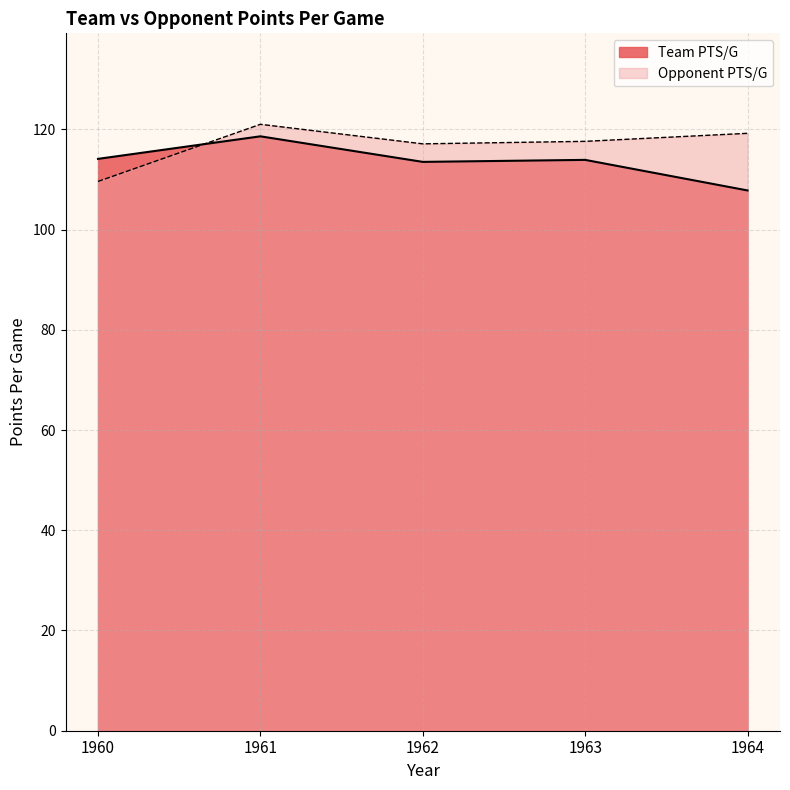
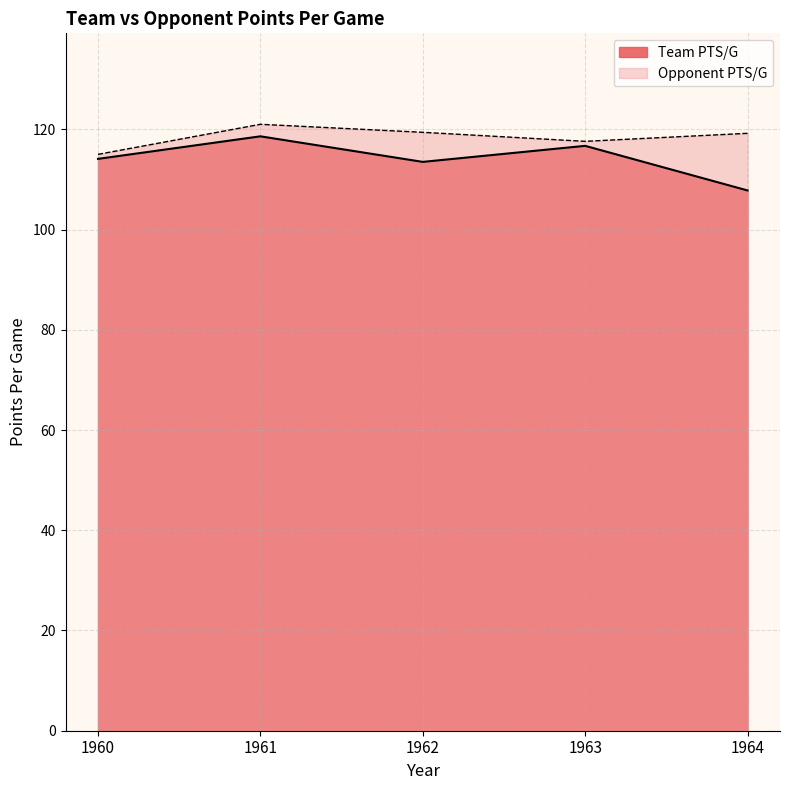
Opponent PTS/G, 1960: 110 -> 115
Opponent PTS/G, 1962: 117 -> 119
Team PTS/G, 1963: 114 -> 117
